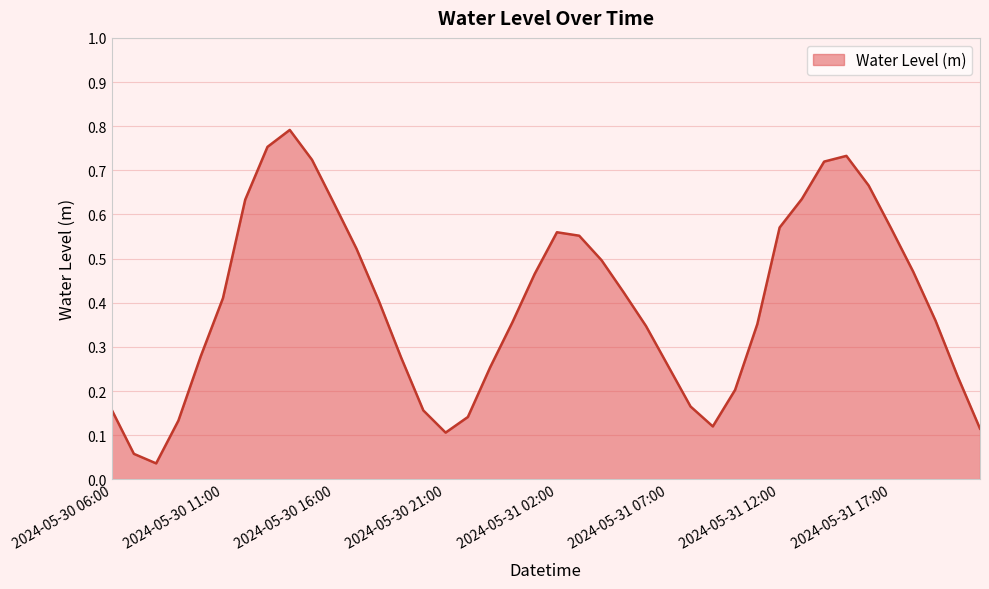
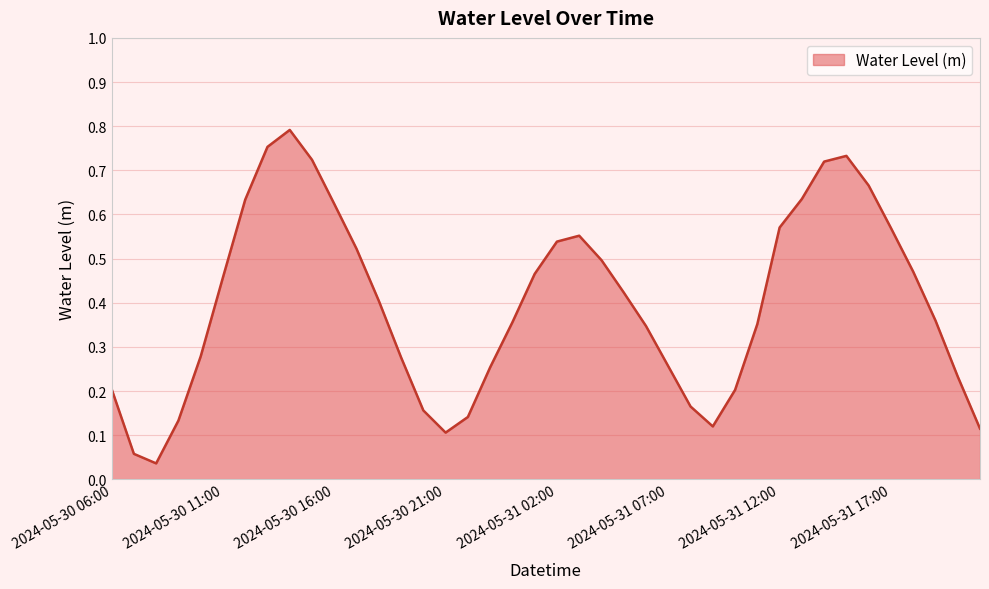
2024-05-30 06:00: 0.16 -> 0.20
2024-05-30 11:00: 0.41 -> 0.46
2024-05-31 02:00: 0.56 -> 0.54
